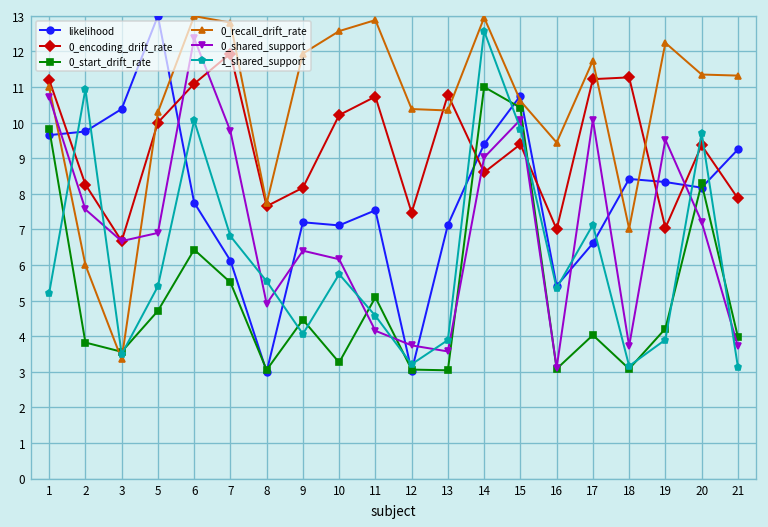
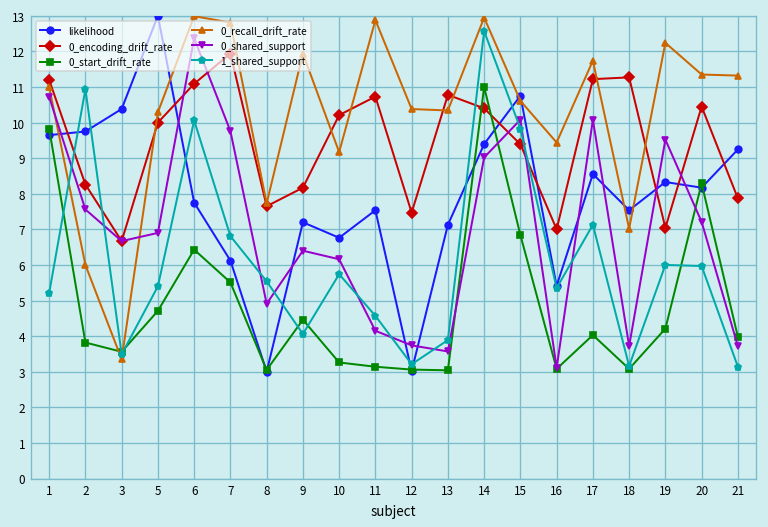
likelihood, 10: 7.1 -> 6.8
0_recall_drift_rate, 10: 12.6 -> 9.2
0_start_drift_rate, 11: 5.1 -> 3.1
0_encoding_drift_rate, 14: 8.6 -> 10.4
0_start_drift_rate, 15: 10.4 -> 6.8
likelihood, 17: 6.6 -> 8.6
likelihood, 18: 8.4 -> 7.5
1_shared_support, 19: 3.9 -> 6.0
0_encoding_drift_rate, 20: 9.4 -> 10.5
1_shared_support, 20: 9.7 -> 6.0
